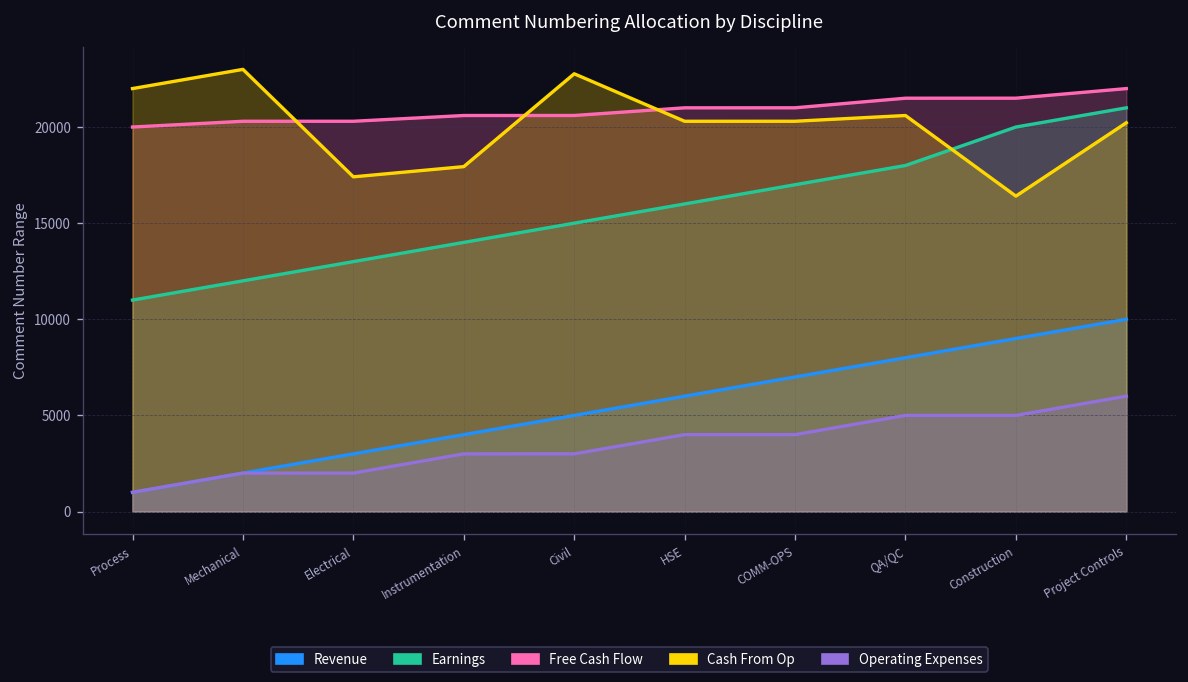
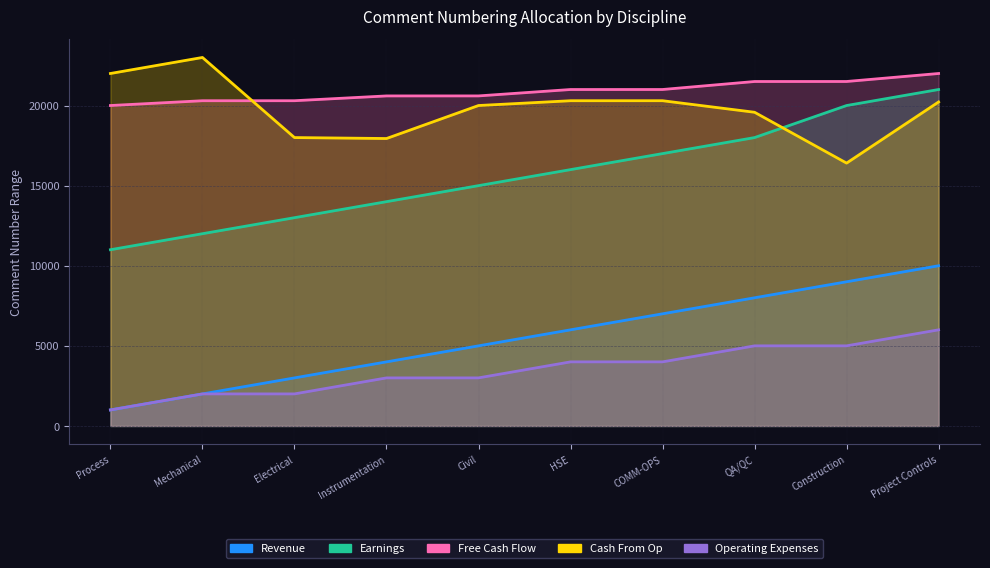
Cash From Op, Electrical: 17400 -> 18000
Cash From Op, Civil: 22800 -> 20000
Cash From Op, QA/QC: 20600 -> 19600
